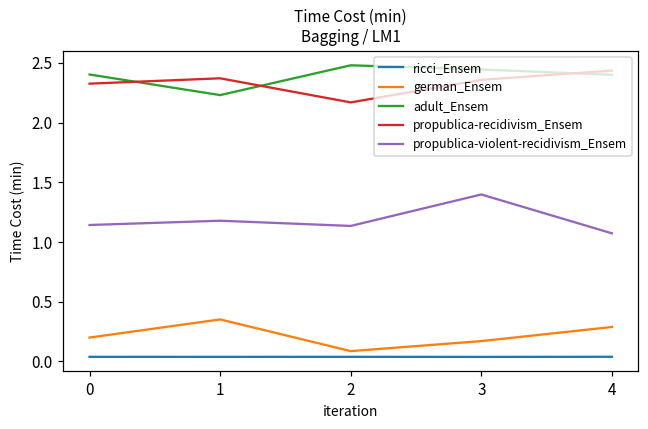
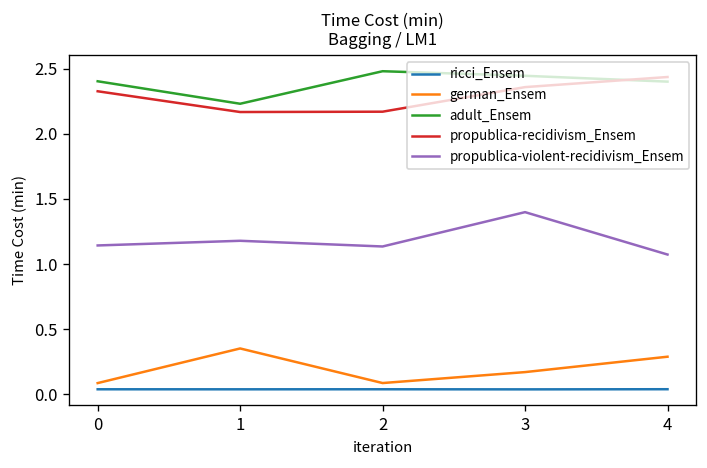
german_Ensem, 0: 0.20 -> 0.09
propublica-recidivism_Ensem, 1: 2.37 -> 2.17
